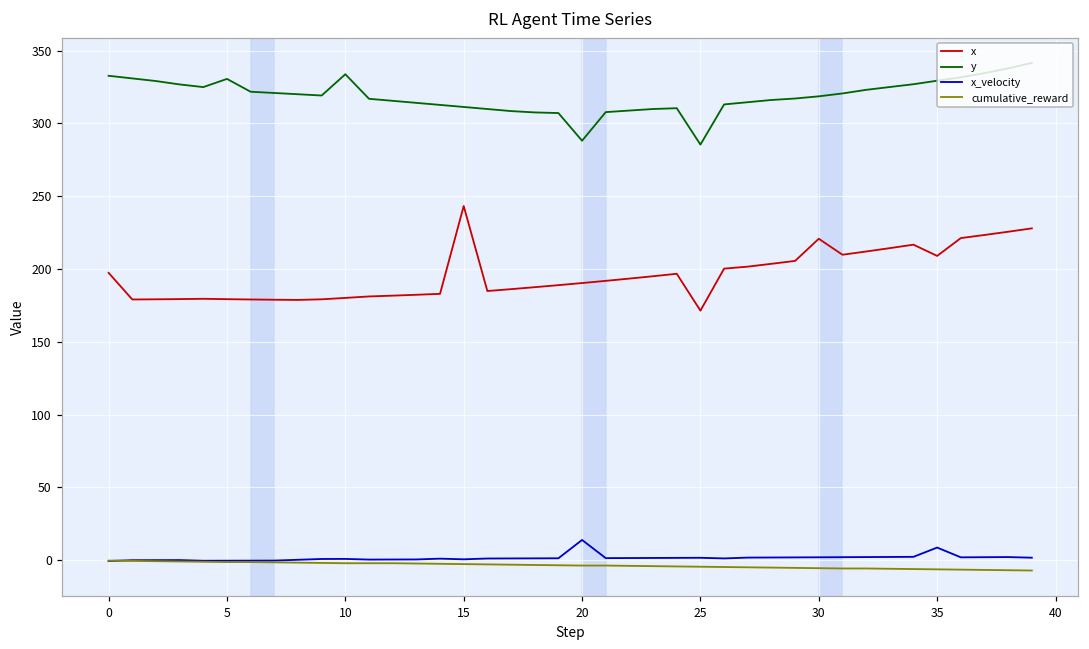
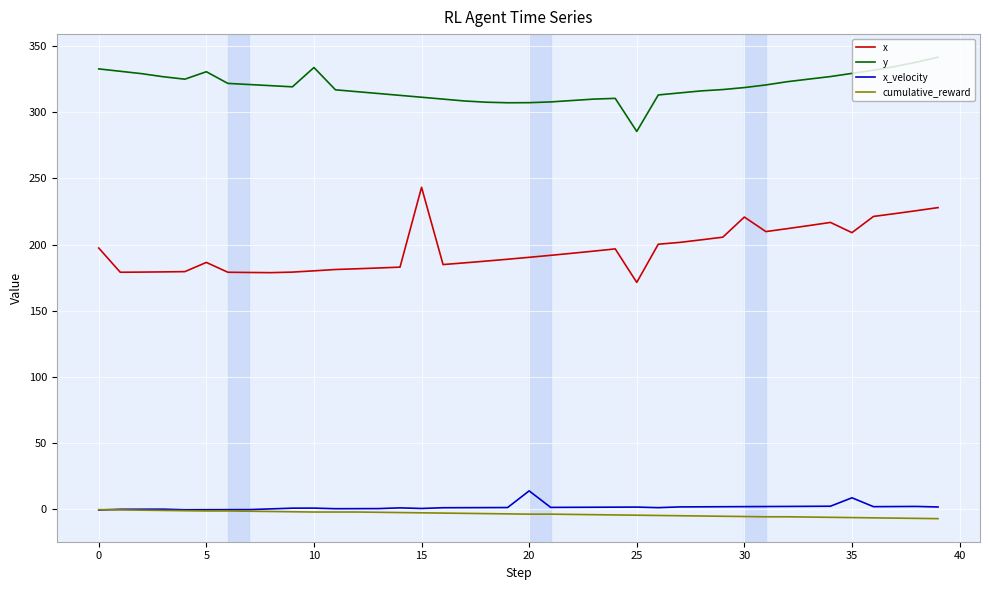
x, 5: 179 -> 186
y, 20: 288 -> 307
